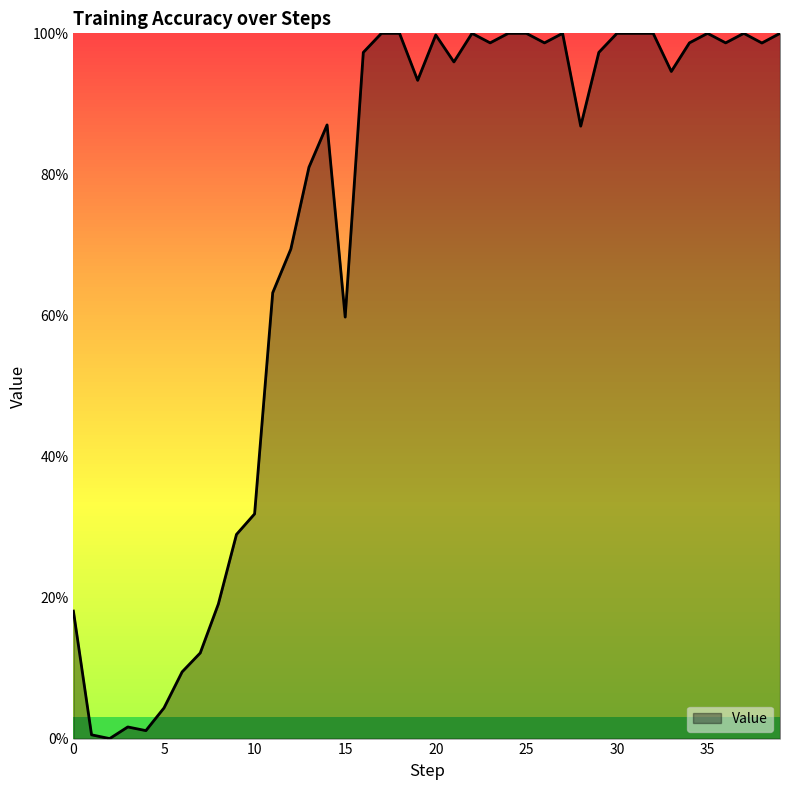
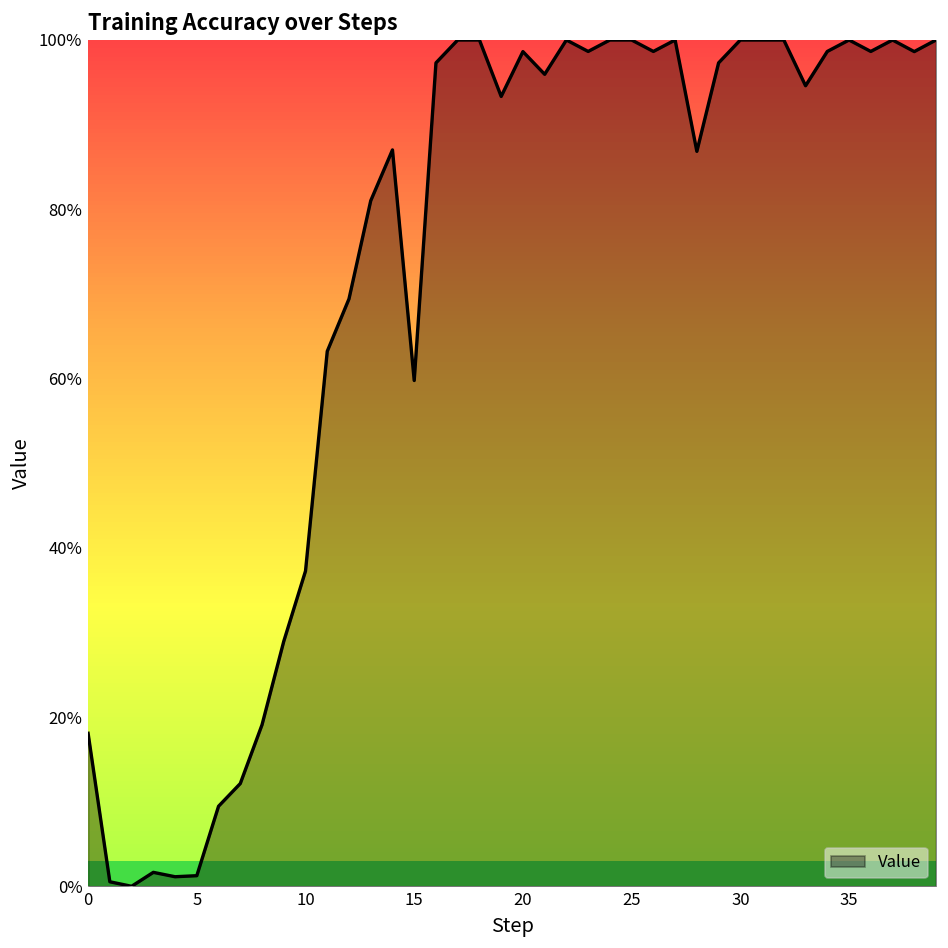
5: 4% -> 1%
10: 32% -> 37%
20: 100% -> 99%
